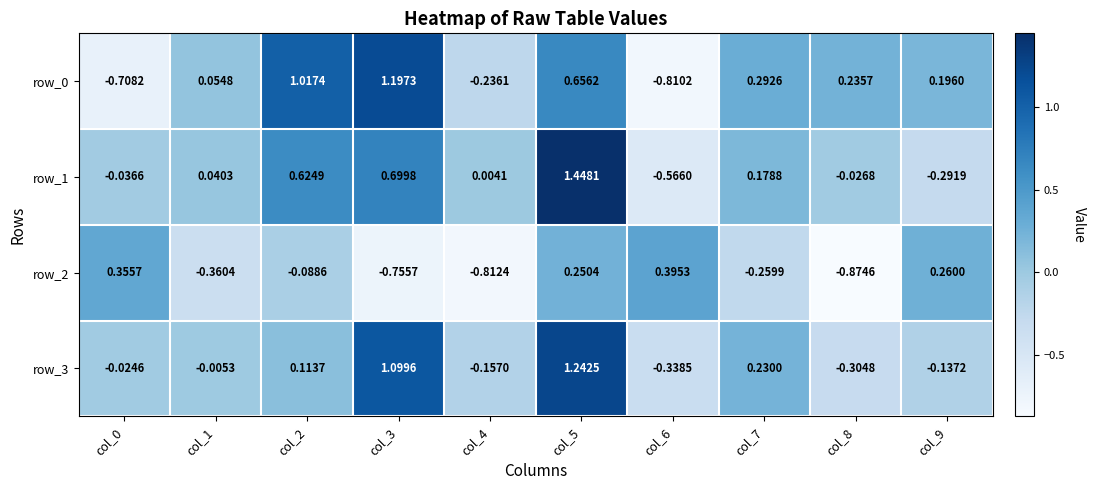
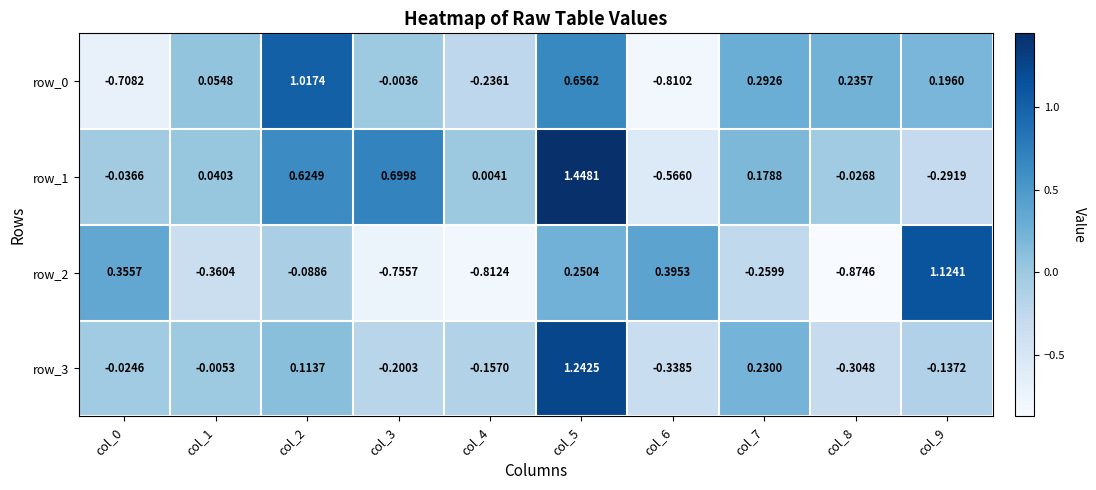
row_0, col_3: 1.1973 -> -0.0036
row_2, col_9: 0.2600 -> 1.1241
row_3, col_3: 1.0996 -> -0.2003
